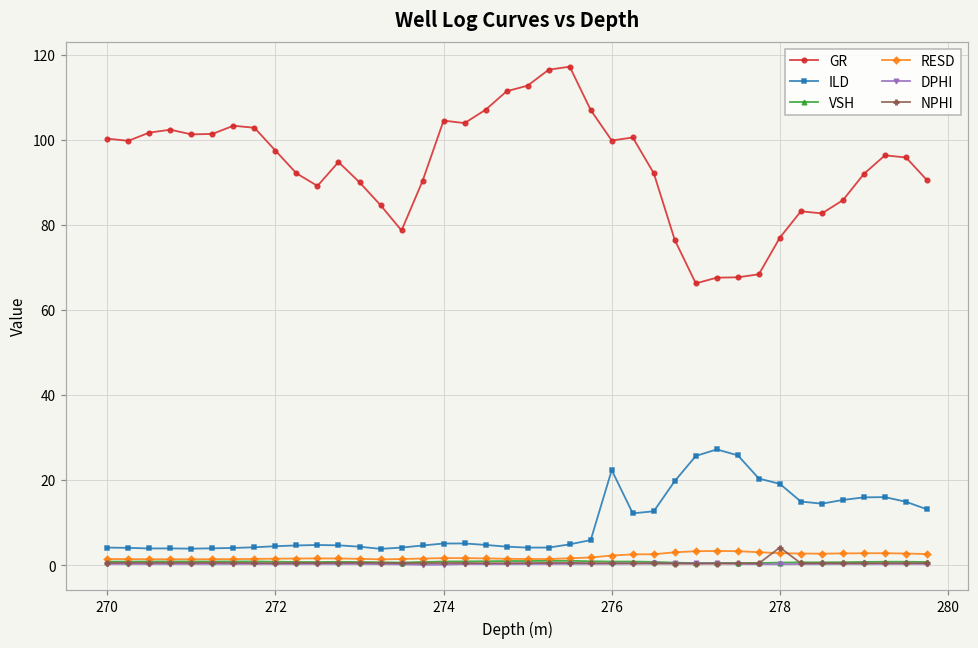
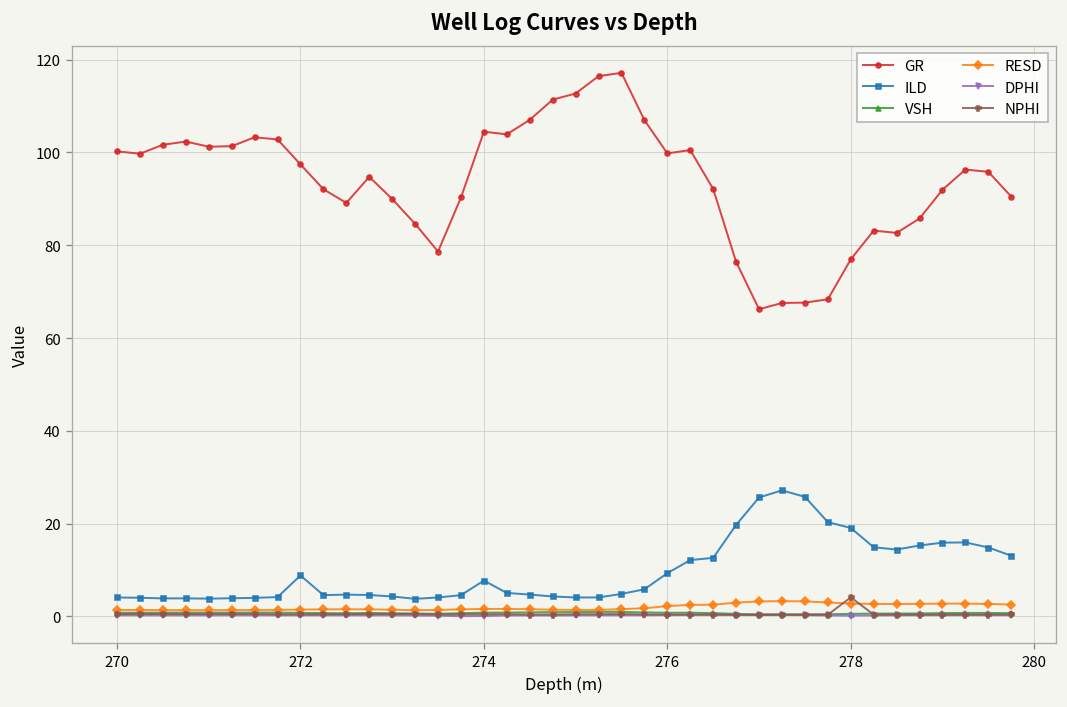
ILD, 272: 4 -> 9
ILD, 274: 5 -> 8
ILD, 276: 22 -> 9
